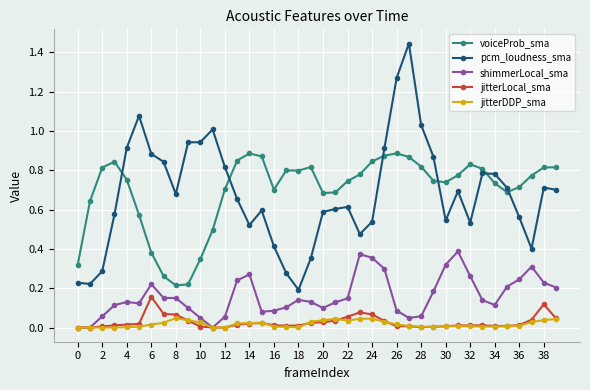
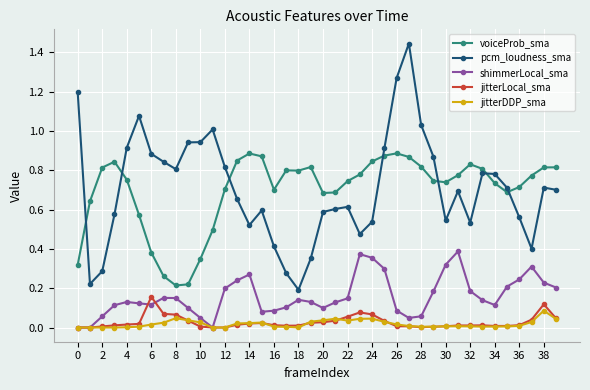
pcm_loudness_sma, 0: 0.23 -> 1.20
shimmerLocal_sma, 6: 0.22 -> 0.12
pcm_loudness_sma, 8: 0.68 -> 0.81
shimmerLocal_sma, 12: 0.06 -> 0.20
shimmerLocal_sma, 32: 0.26 -> 0.19
jitterDDP_sma, 38: 0.04 -> 0.09
